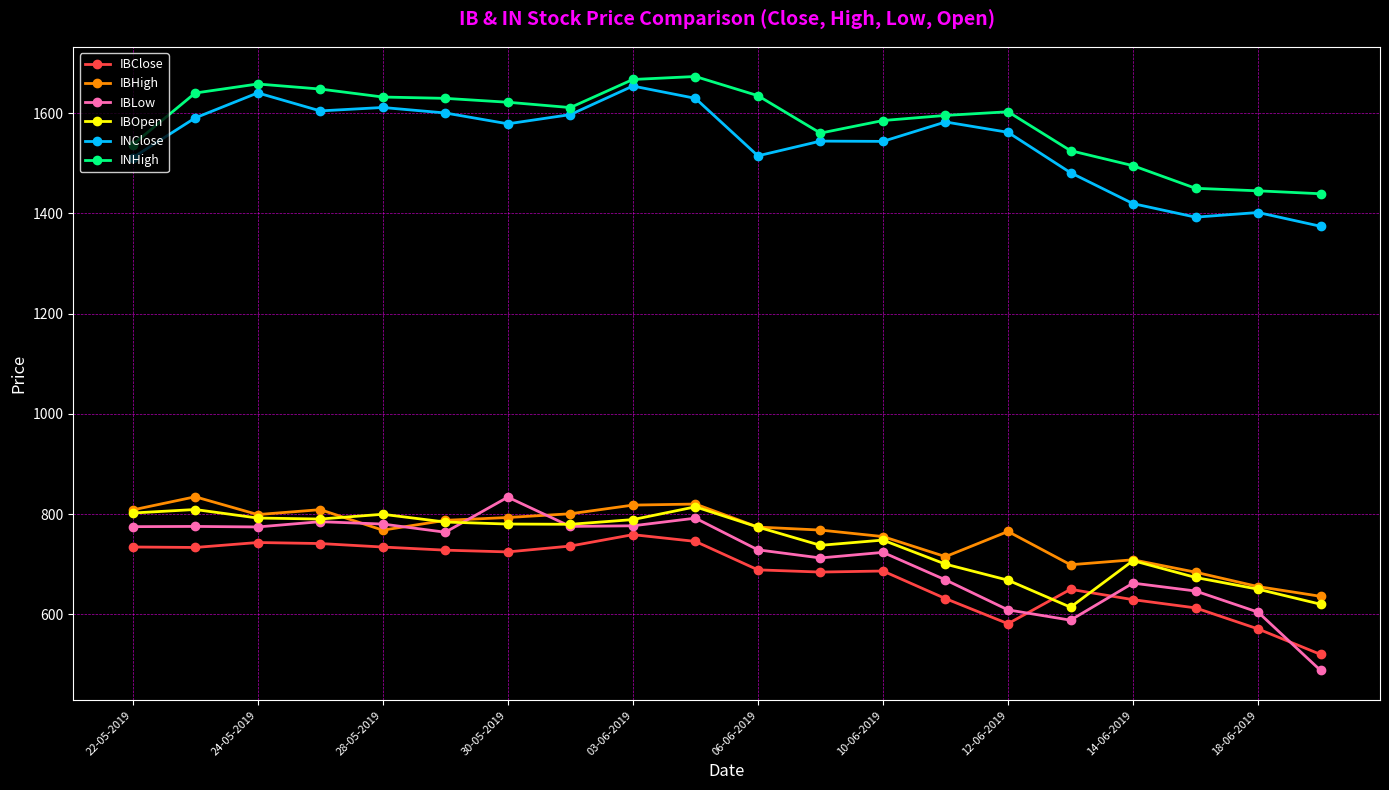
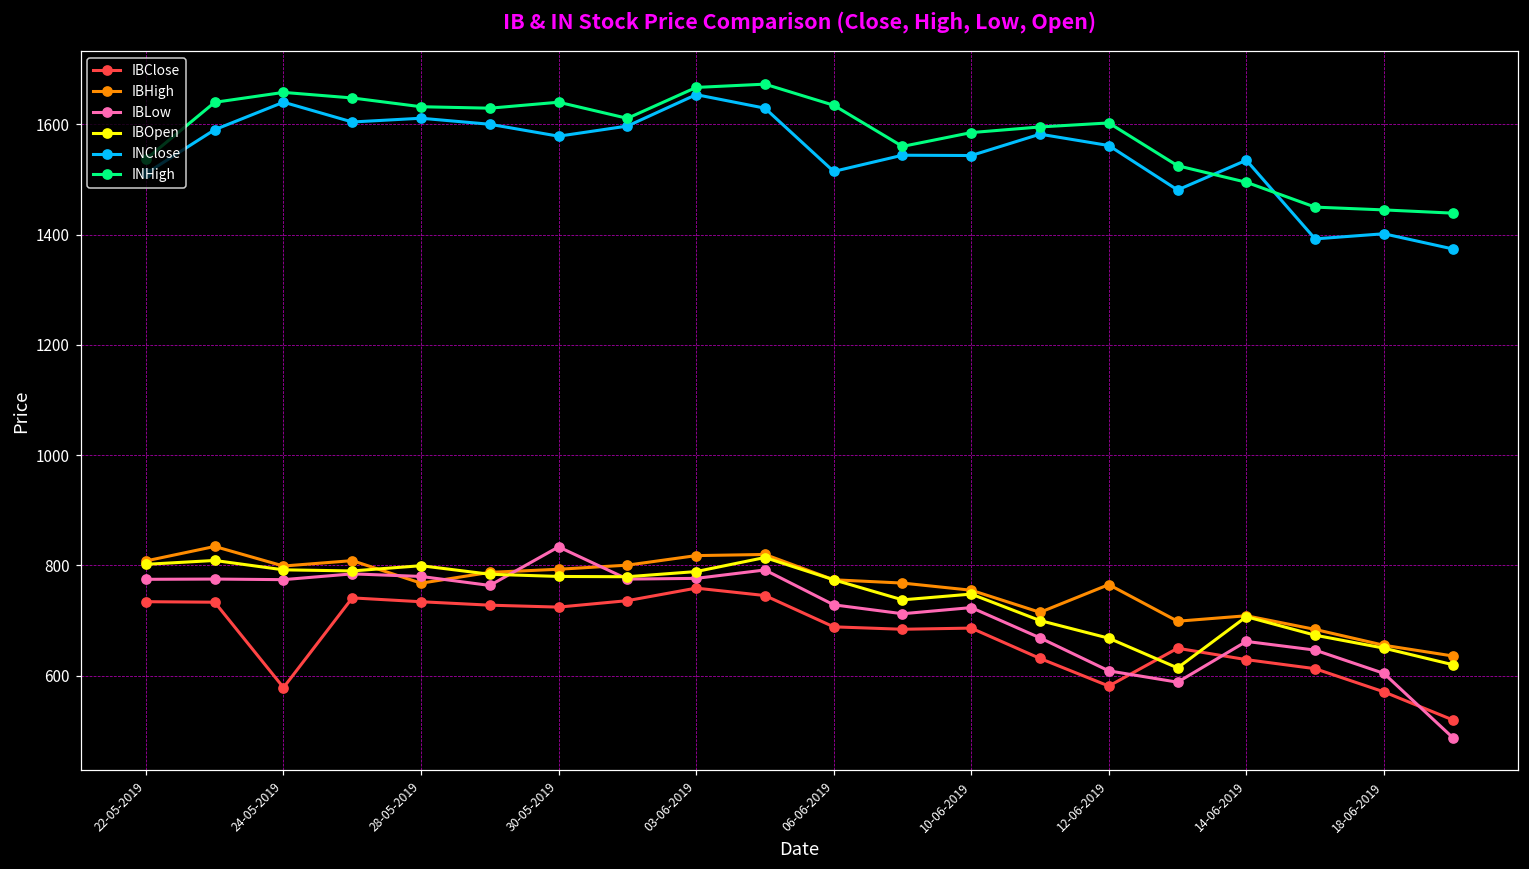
IBClose, 24-05-2019: 740 -> 580
INHigh, 30-05-2019: 1620 -> 1640
INClose, 14-06-2019: 1420 -> 1530
